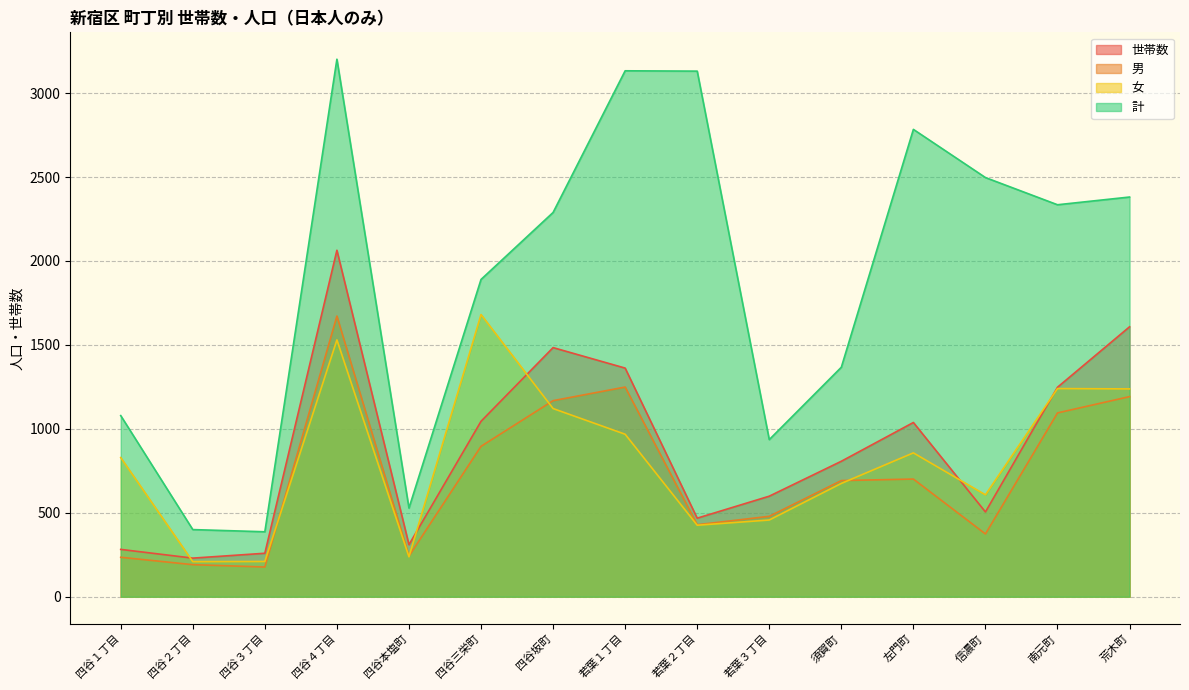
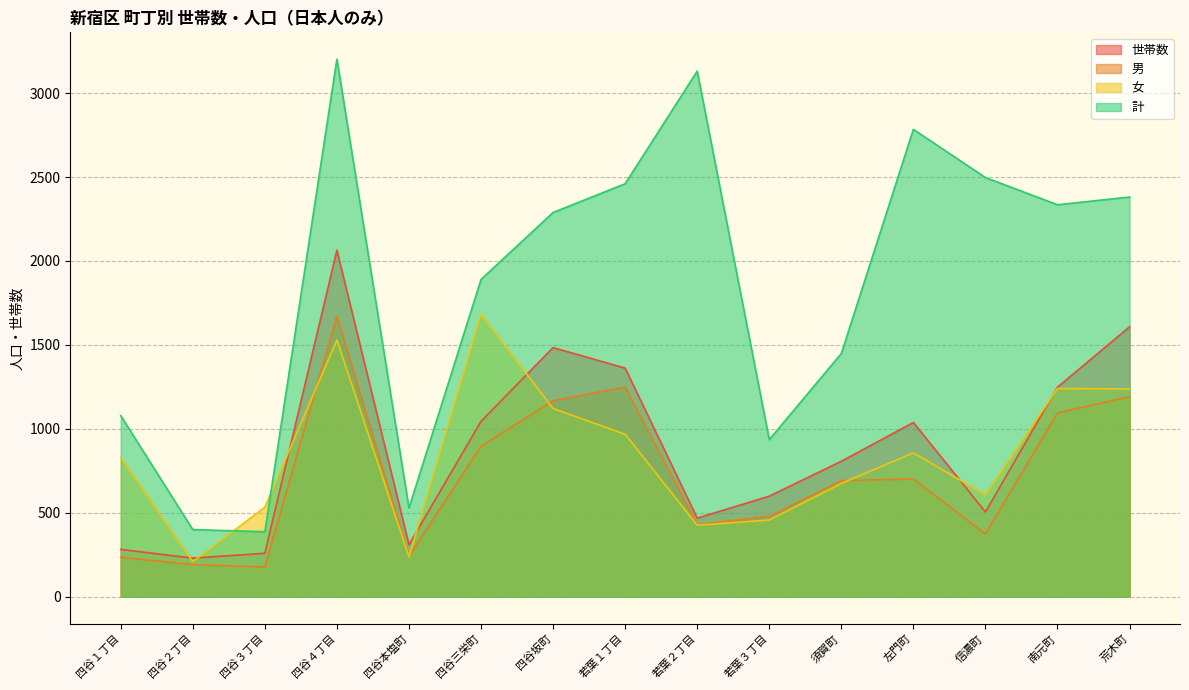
女, 四谷３丁目: 210 -> 530
計, 若葉１丁目: 3130 -> 2460
計, 須賀町: 1370 -> 1450
